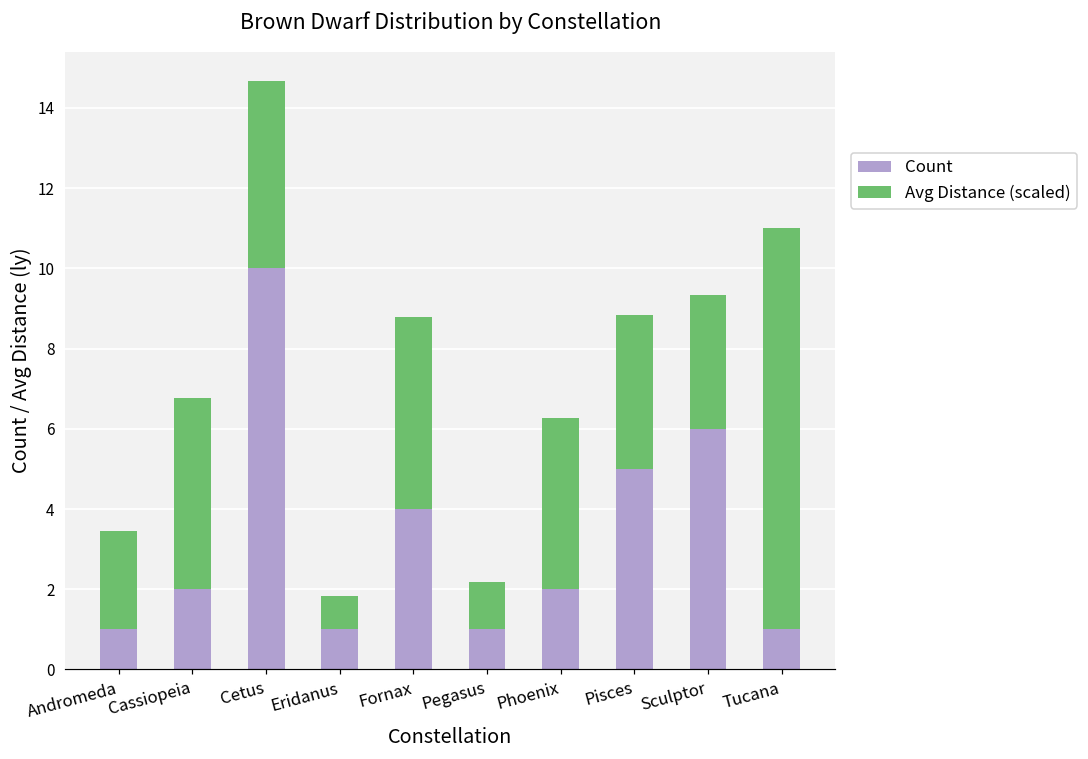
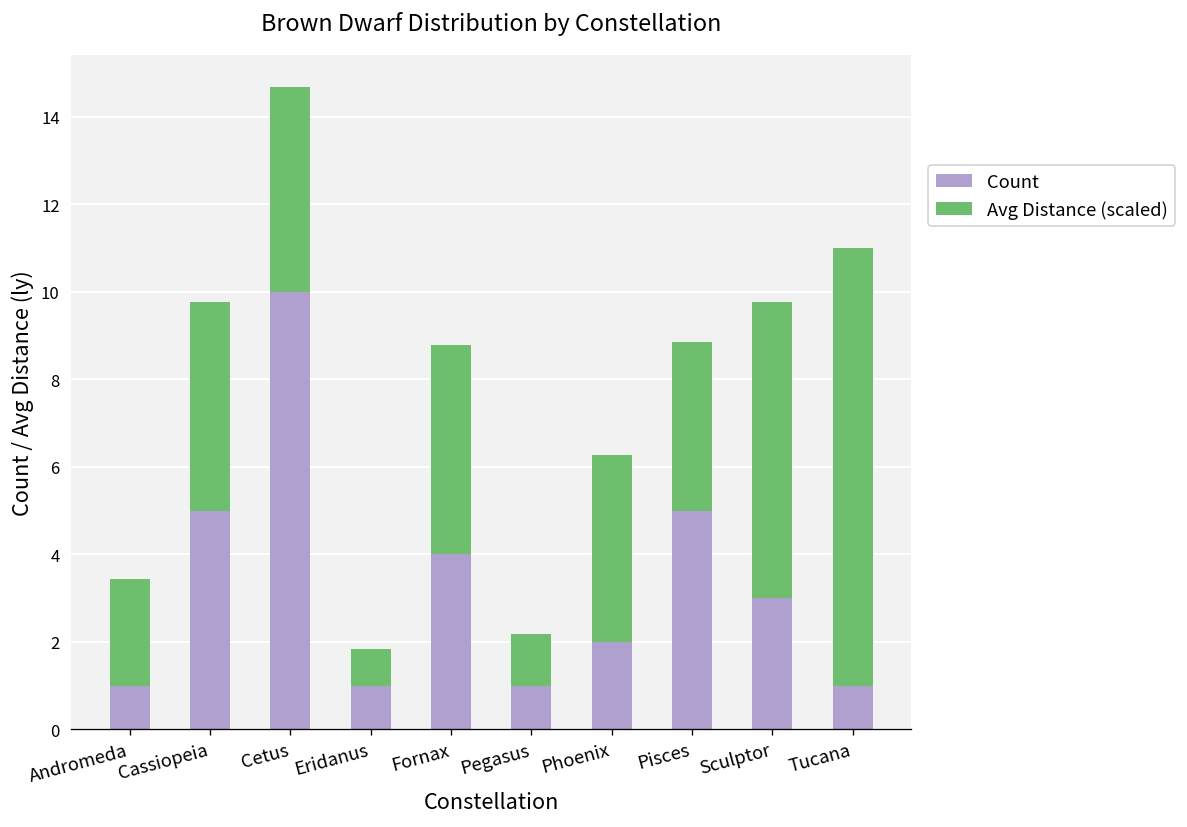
Count, Cassiopeia: 2 -> 5
Count, Sculptor: 6 -> 3
Avg Distance (scaled), Sculptor: 3.3 -> 6.8
